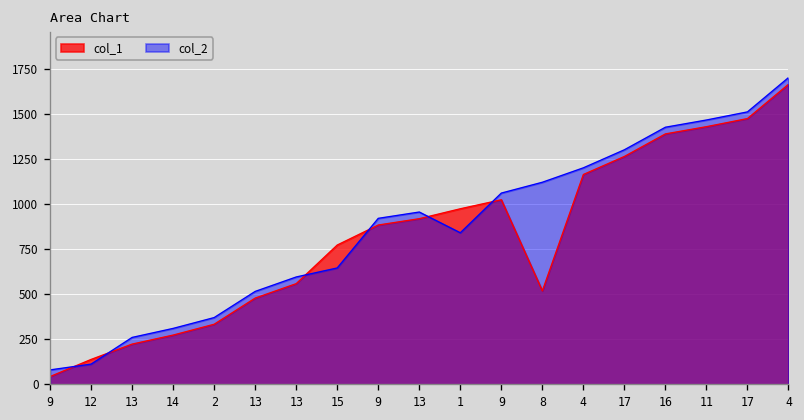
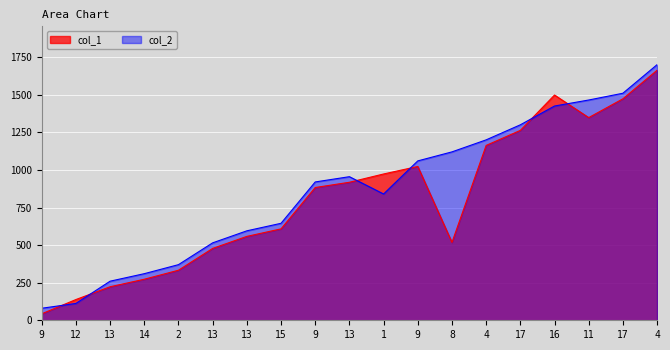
col_1, 15: 770 -> 610
col_1, 16: 1390 -> 1500
col_1, 11: 1430 -> 1350
